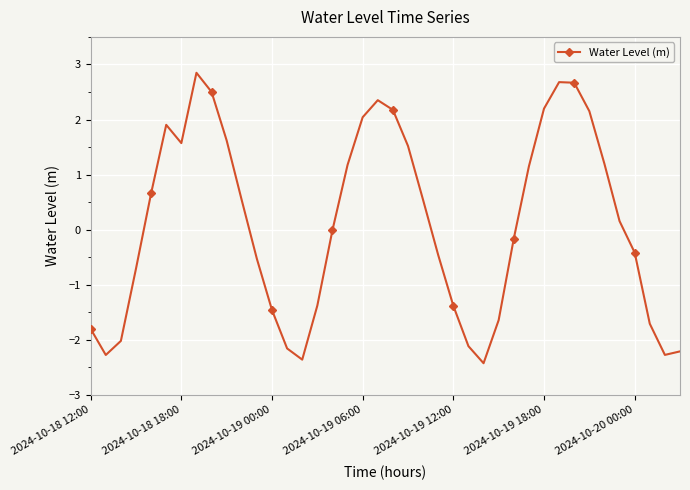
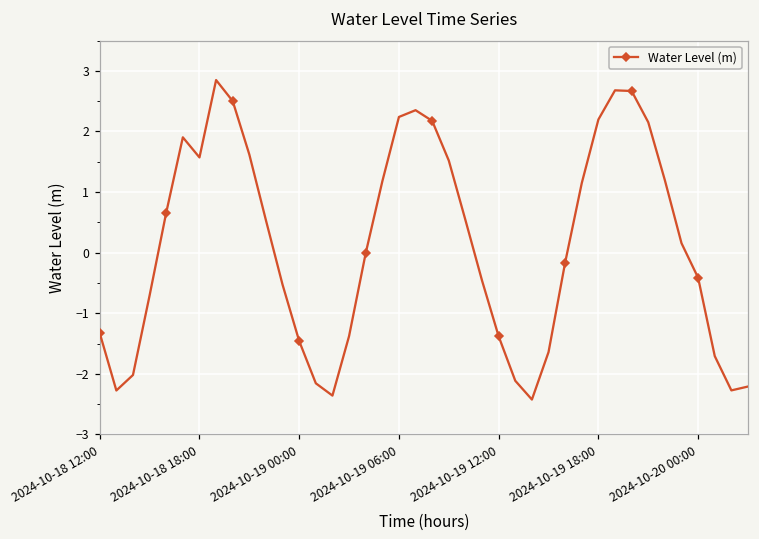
2024-10-18 12:00: -1.8 -> -1.3
2024-10-19 06:00: 2.0 -> 2.2
